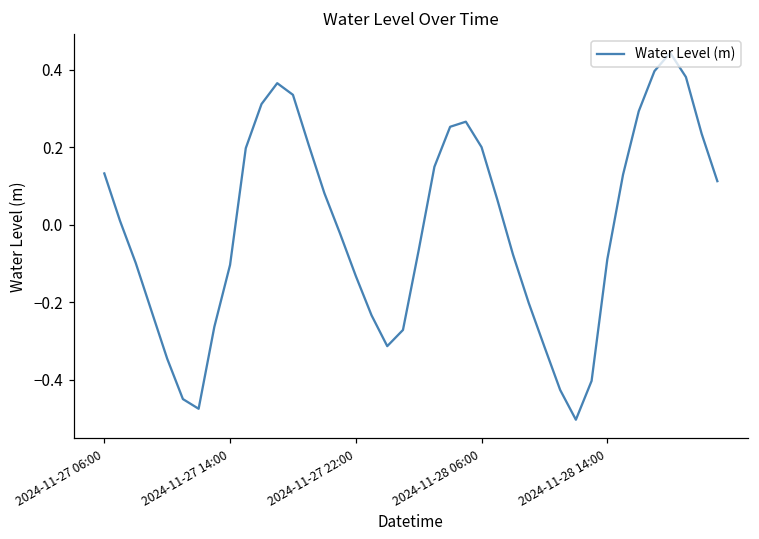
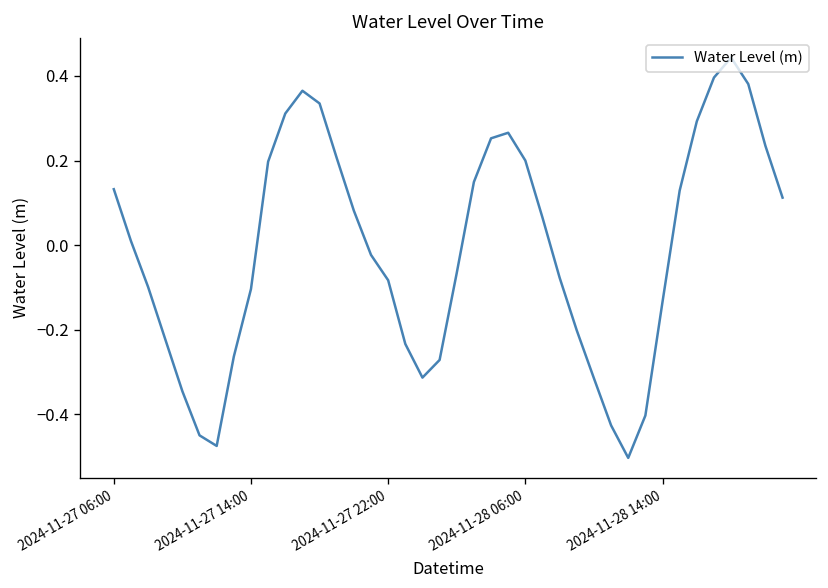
2024-11-27 22:00: -0.13 -> -0.08
2024-11-28 14:00: -0.09 -> -0.13
